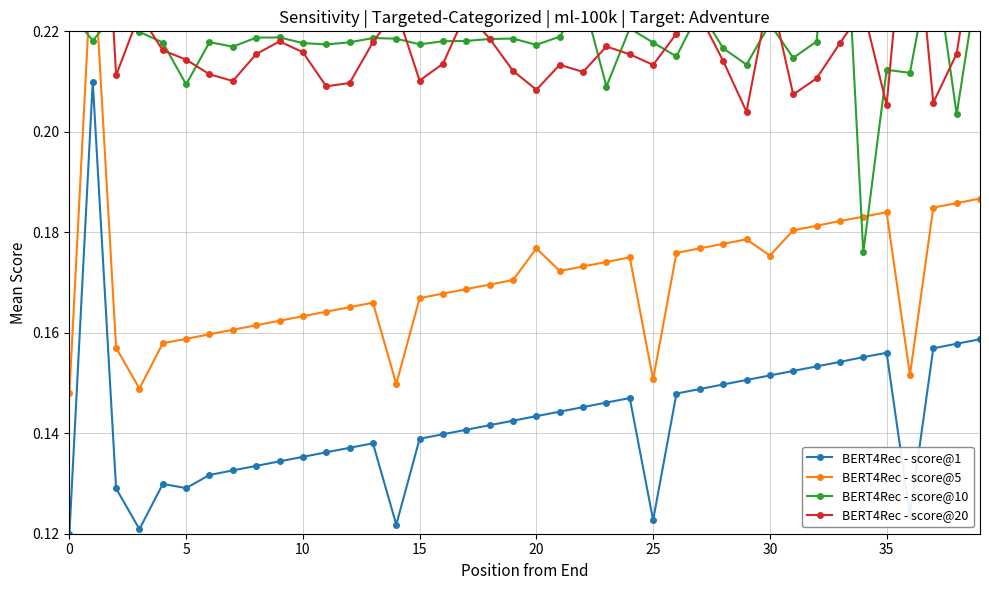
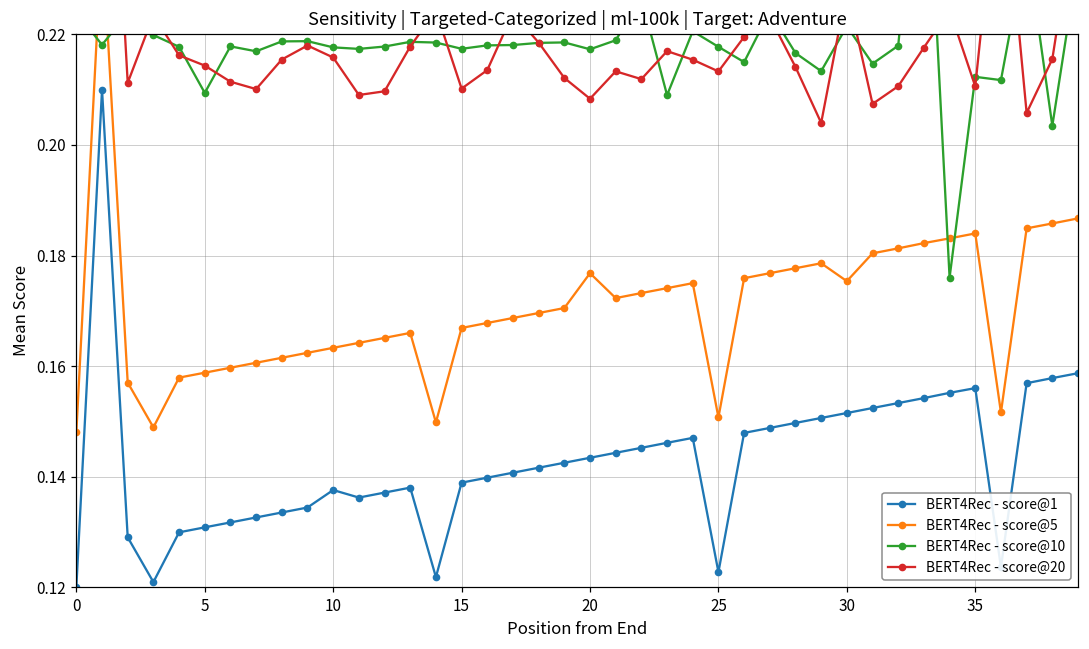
BERT4Rec - score@1, 5: 0.129 -> 0.131
BERT4Rec - score@1, 10: 0.135 -> 0.138
BERT4Rec - score@20, 35: 0.205 -> 0.211
